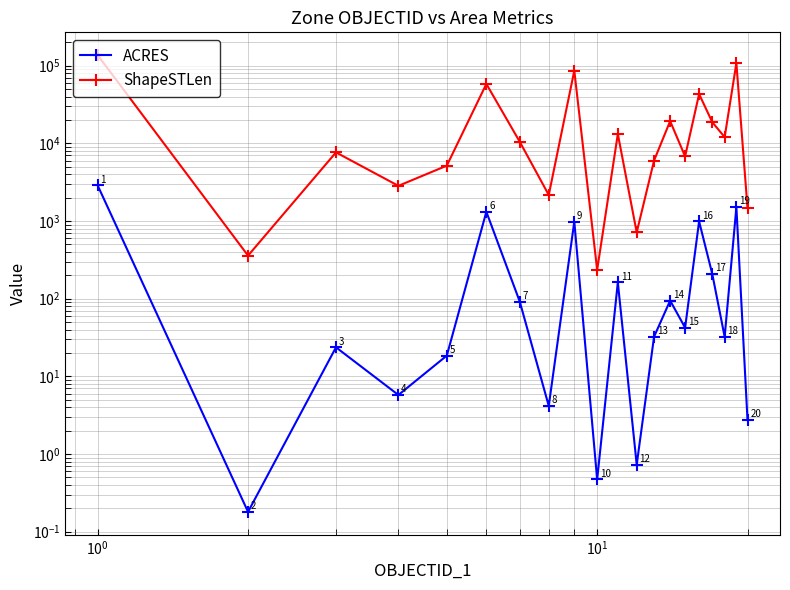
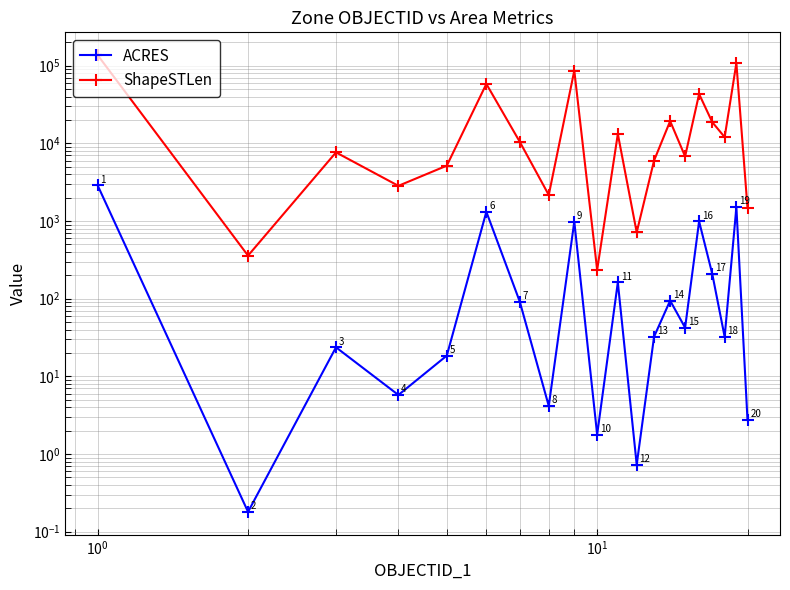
ACRES, 10^1: 0.5 -> 1.8
